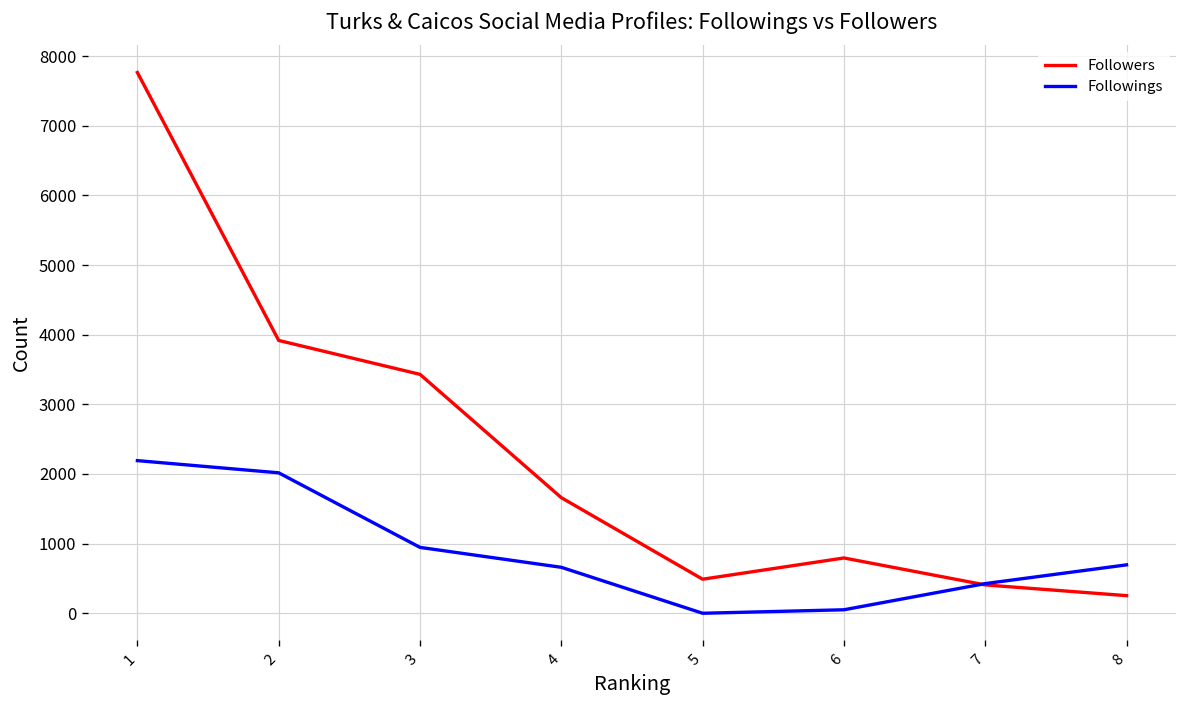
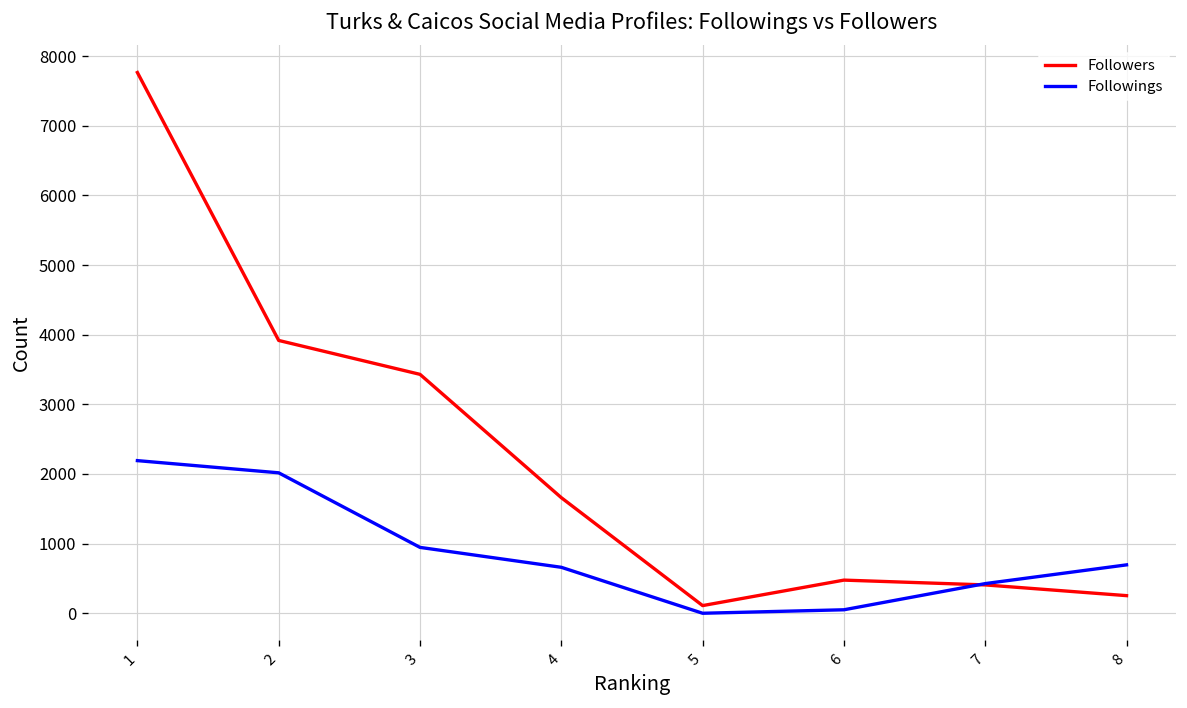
Followers, 5: 500 -> 100
Followers, 6: 800 -> 500
